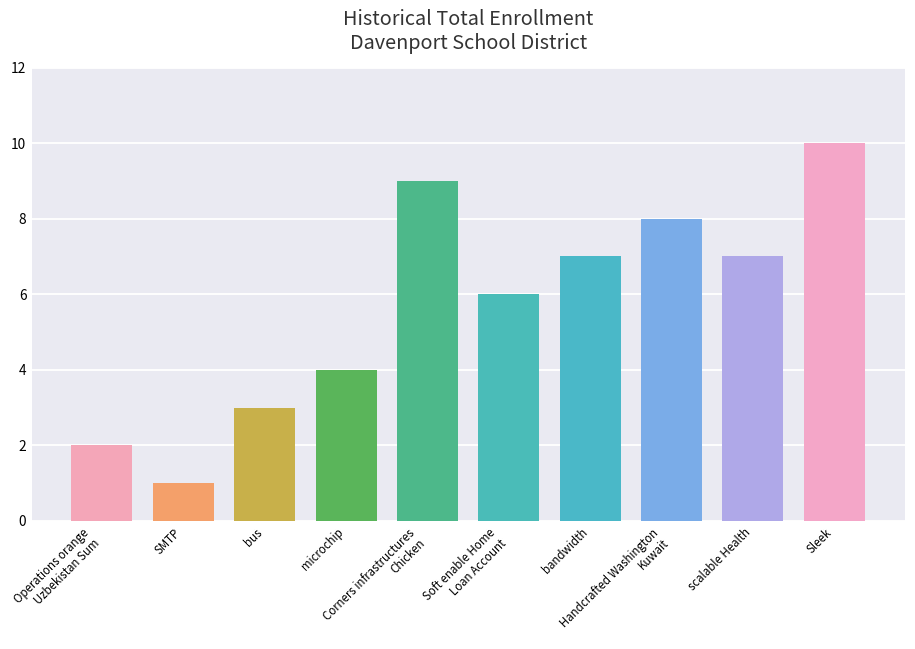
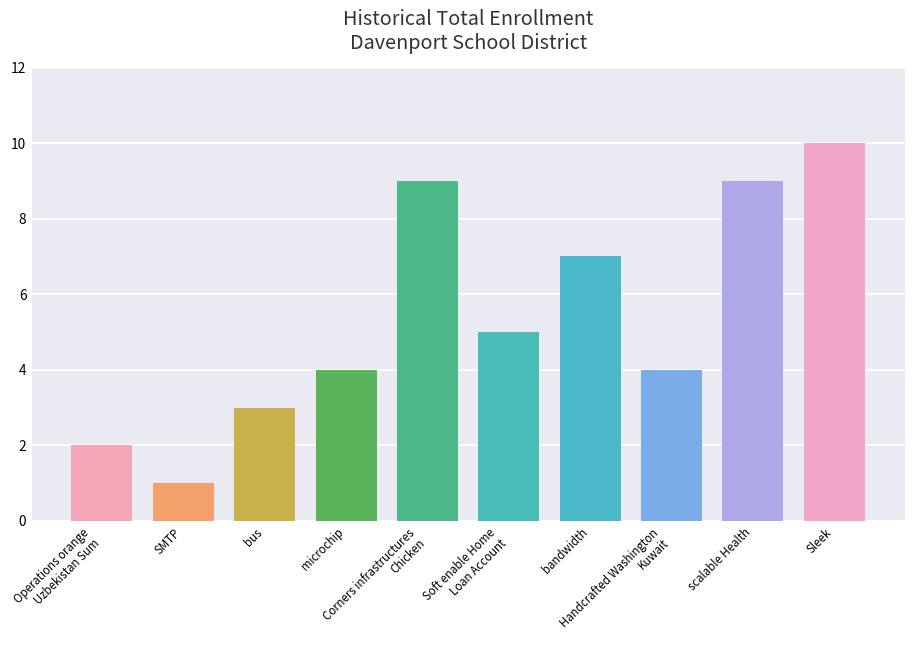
Soft enable Home Loan Account: 6 -> 5
Handcrafted Washington Kuwait: 8 -> 4
scalable Health: 7 -> 9
